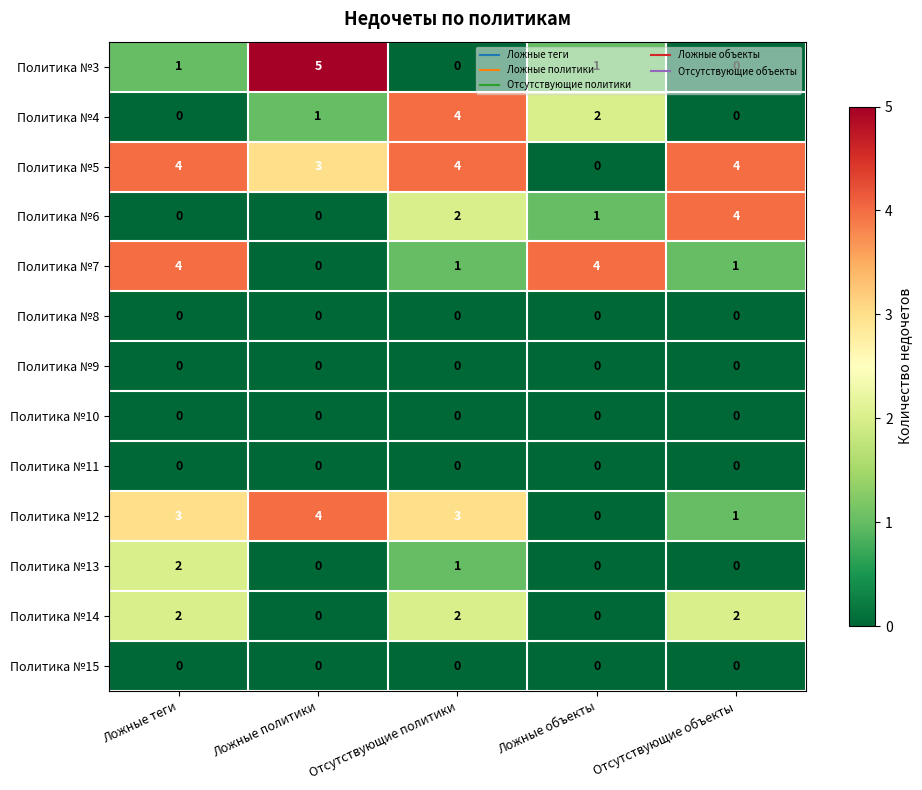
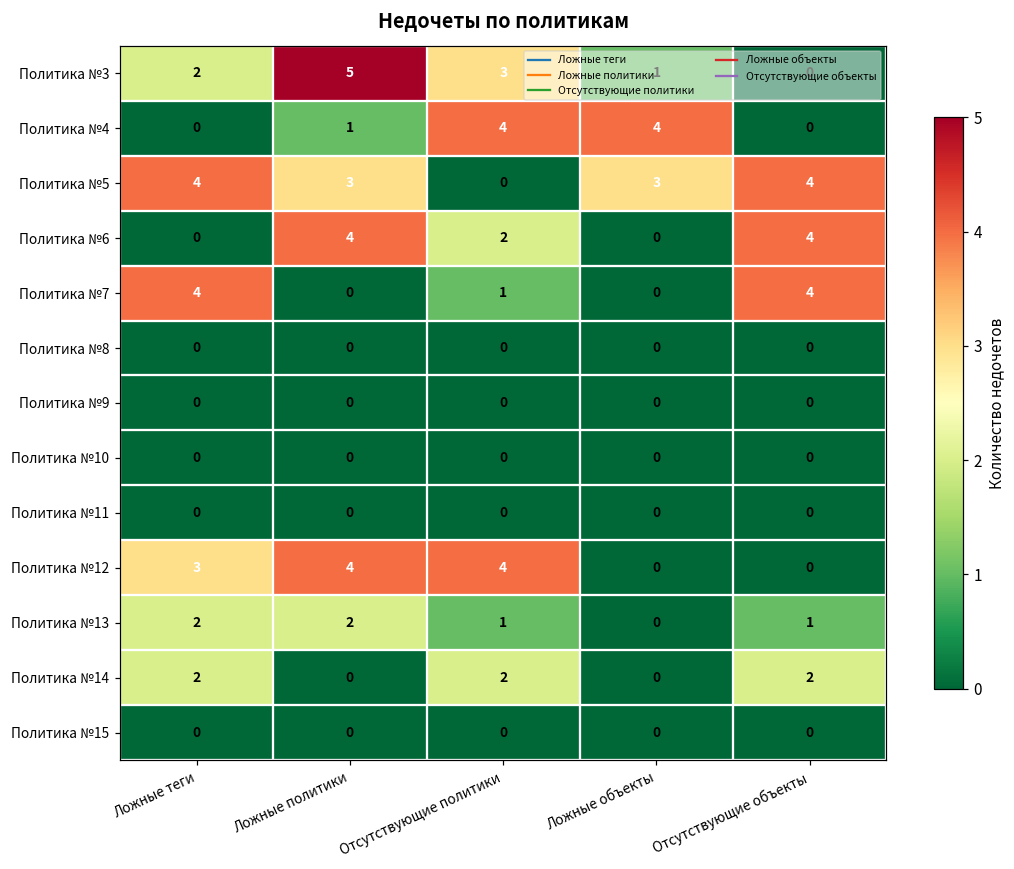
Политика №3, Ложные теги: 1 -> 2
Политика №3, Отсутствующие политики: 0 -> 3
Политика №4, Ложные объекты: 2 -> 4
Политика №5, Отсутствующие политики: 4 -> 0
Политика №5, Ложные объекты: 0 -> 3
Политика №6, Ложные политики: 0 -> 4
Политика №6, Ложные объекты: 1 -> 0
Политика №7, Ложные объекты: 4 -> 0
Политика №7, Отсутствующие объекты: 1 -> 4
Политика №12, Отсутствующие политики: 3 -> 4
Политика №12, Отсутствующие объекты: 1 -> 0
Политика №13, Ложные политики: 0 -> 2
Политика №13, Отсутствующие объекты: 0 -> 1
